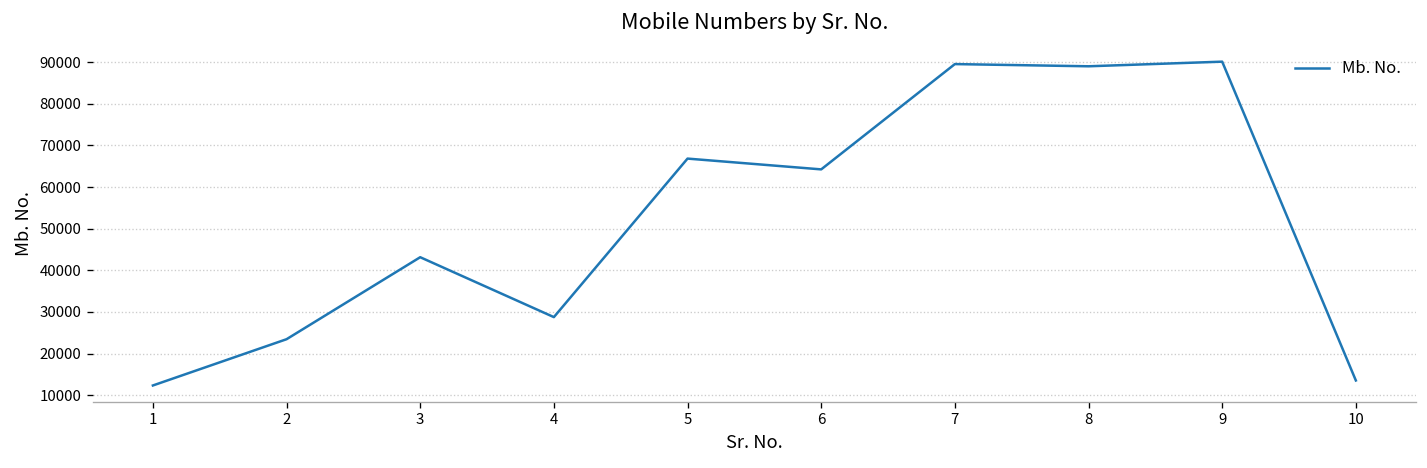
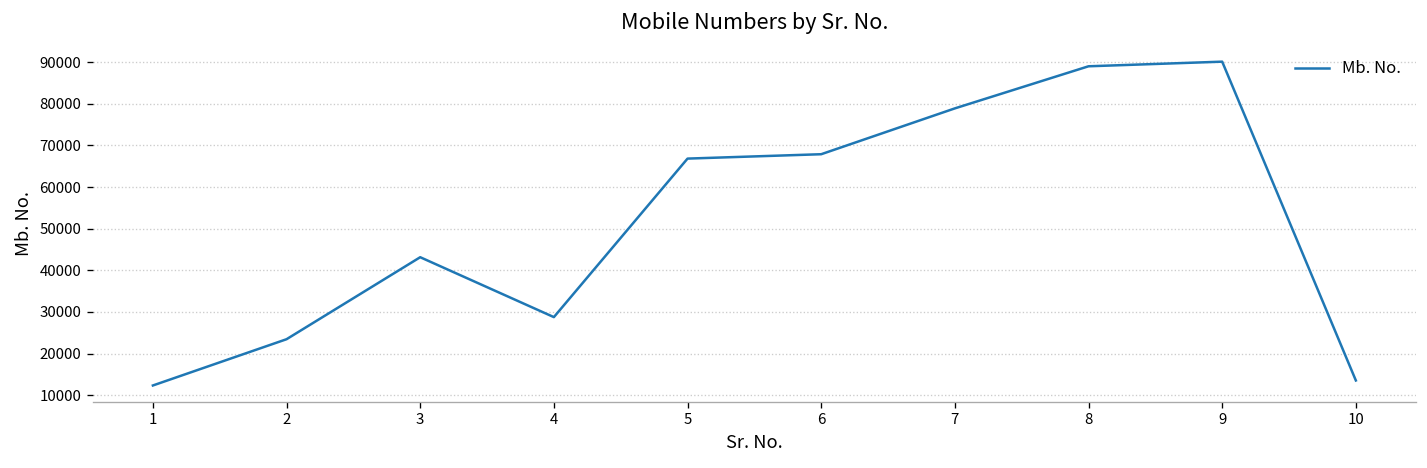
6: 64000 -> 68000
7: 90000 -> 79000
